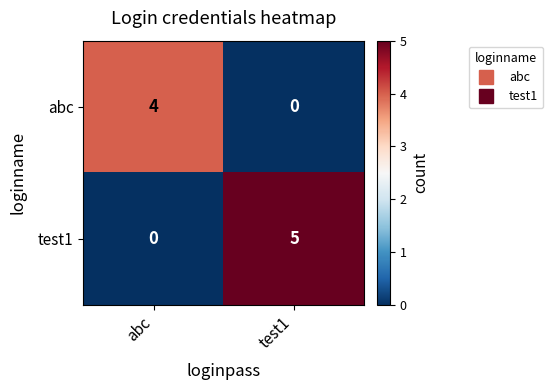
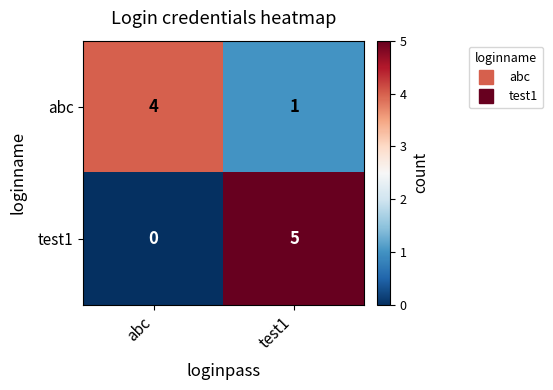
abc, test1: 0 -> 1
